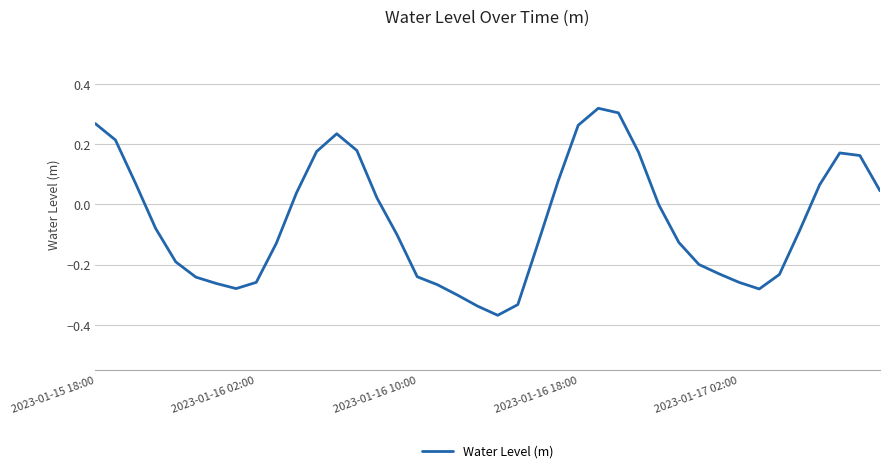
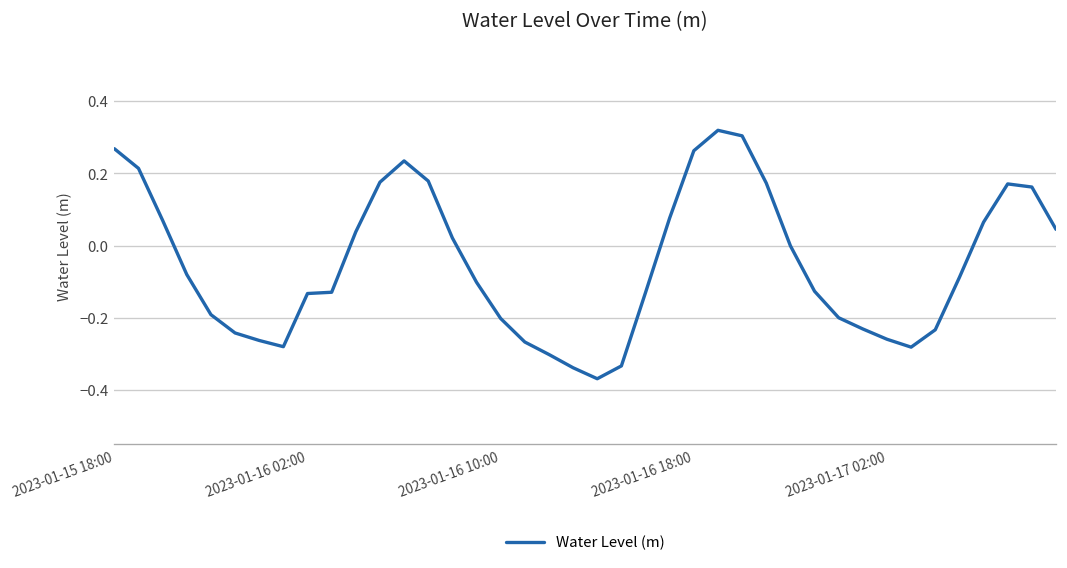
2023-01-16 02:00: -0.26 -> -0.13
2023-01-16 10:00: -0.24 -> -0.20
